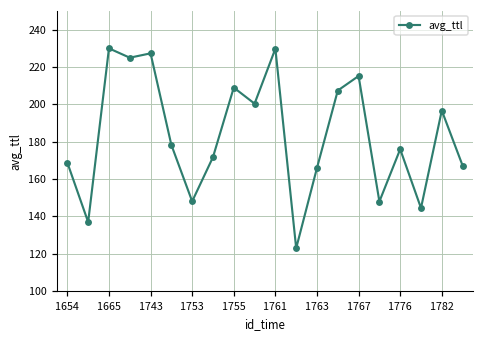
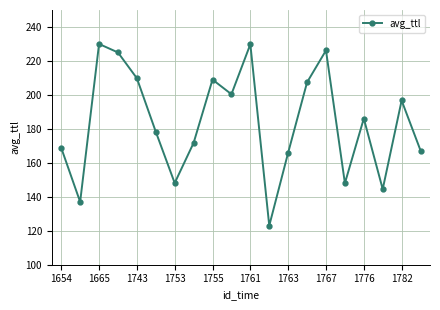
1743: 227 -> 210
1767: 215 -> 226
1776: 176 -> 186
